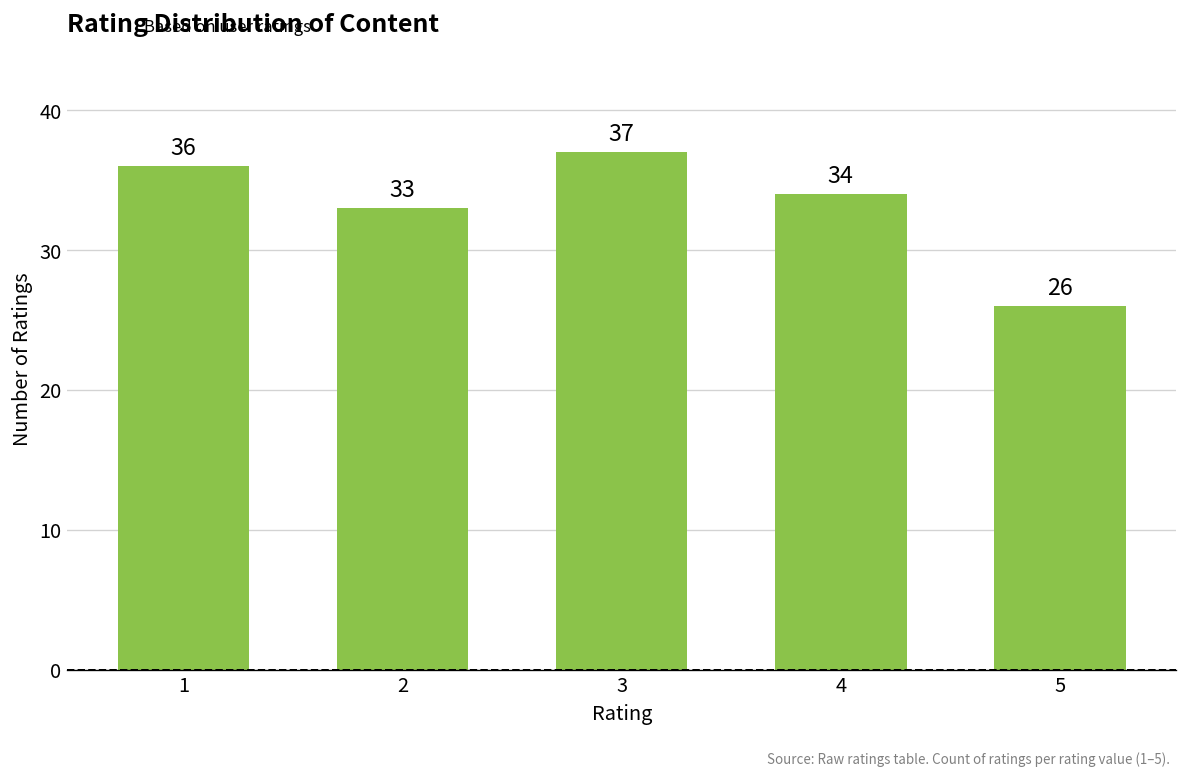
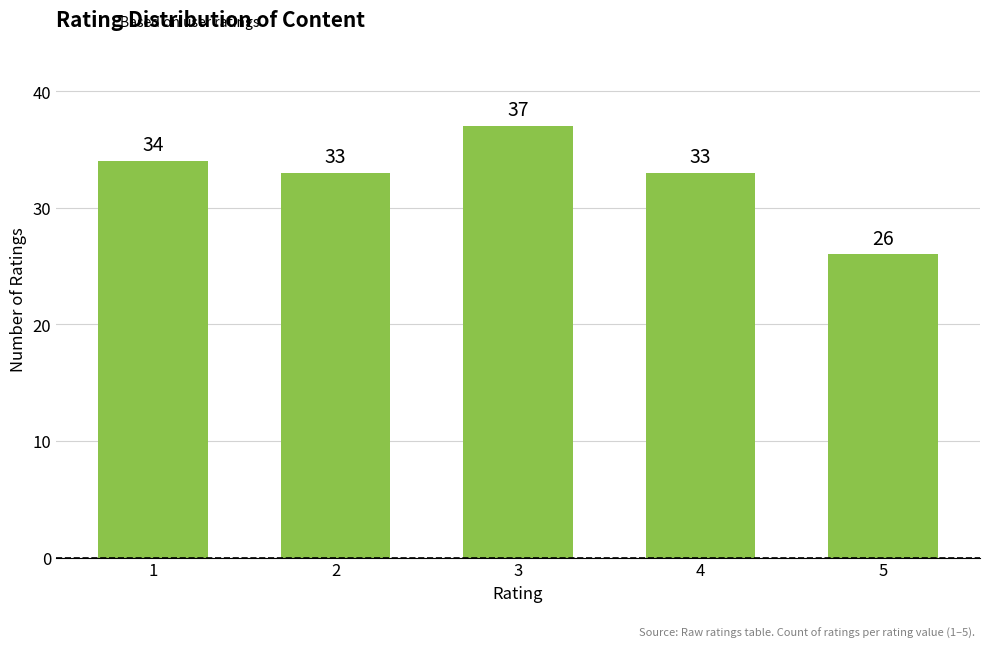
1: 36 -> 34
4: 34 -> 33
